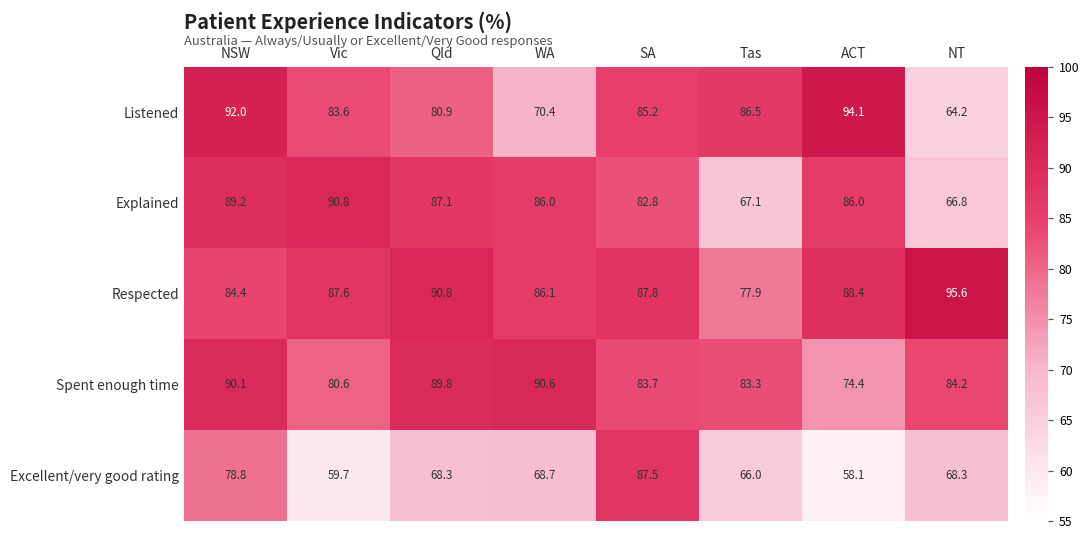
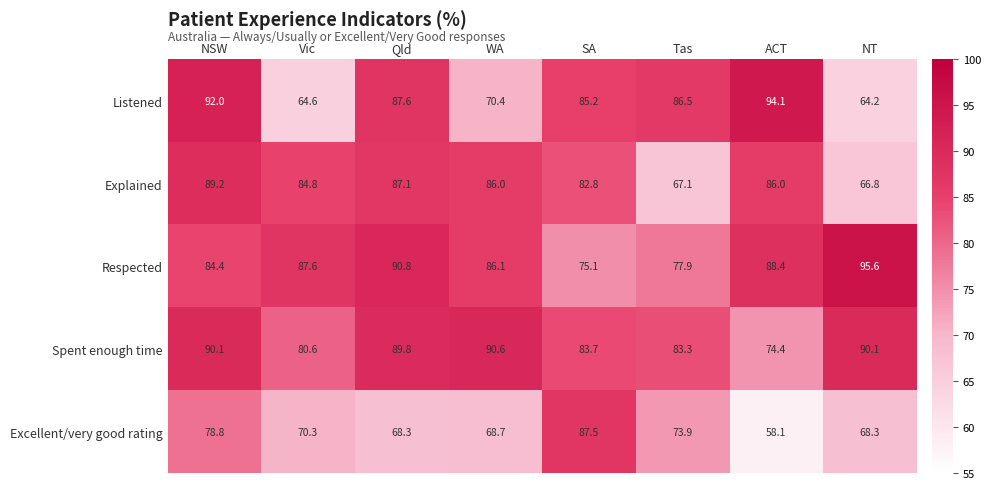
Listened, Vic: 83.6 -> 64.6
Listened, Qld: 80.9 -> 87.6
Explained, Vic: 90.8 -> 84.8
Respected, SA: 87.8 -> 75.1
Spent enough time, NT: 84.2 -> 90.1
Excellent/very good rating, Vic: 59.7 -> 70.3
Excellent/very good rating, Tas: 66.0 -> 73.9
